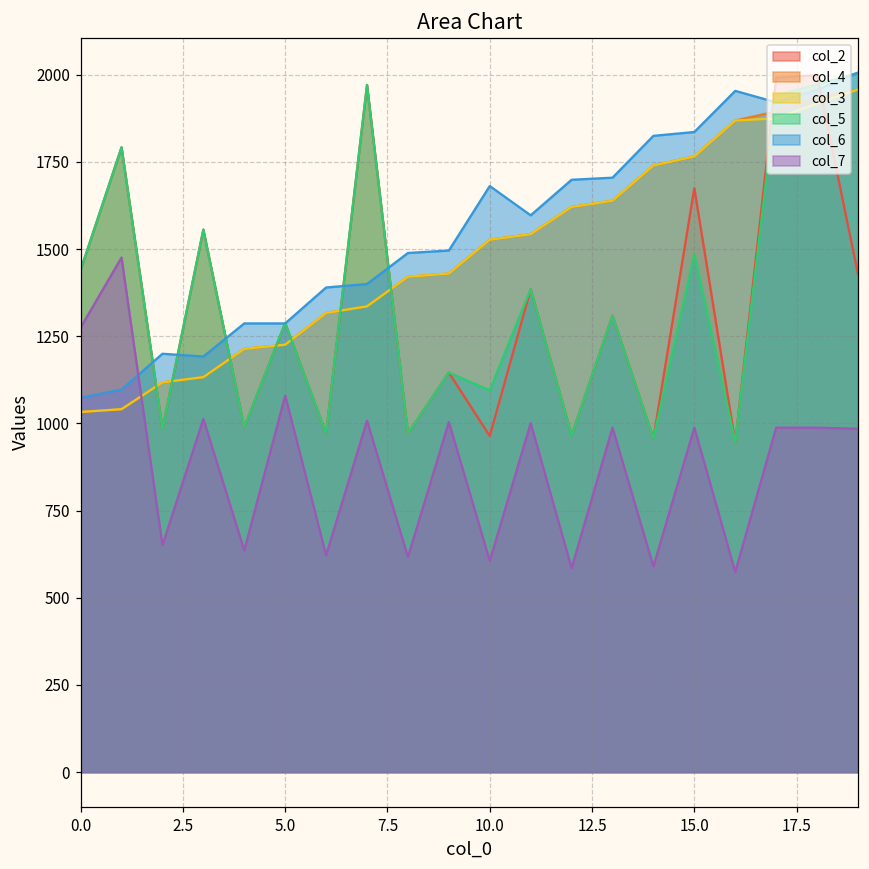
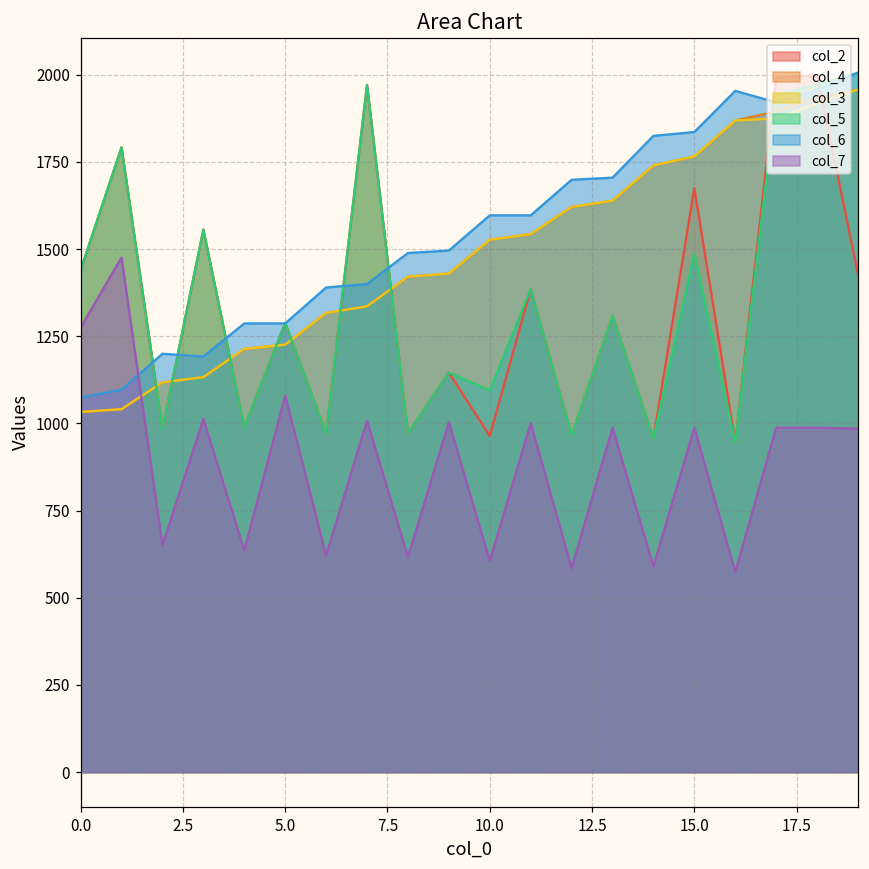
col_6, 10.0: 1680 -> 1600
